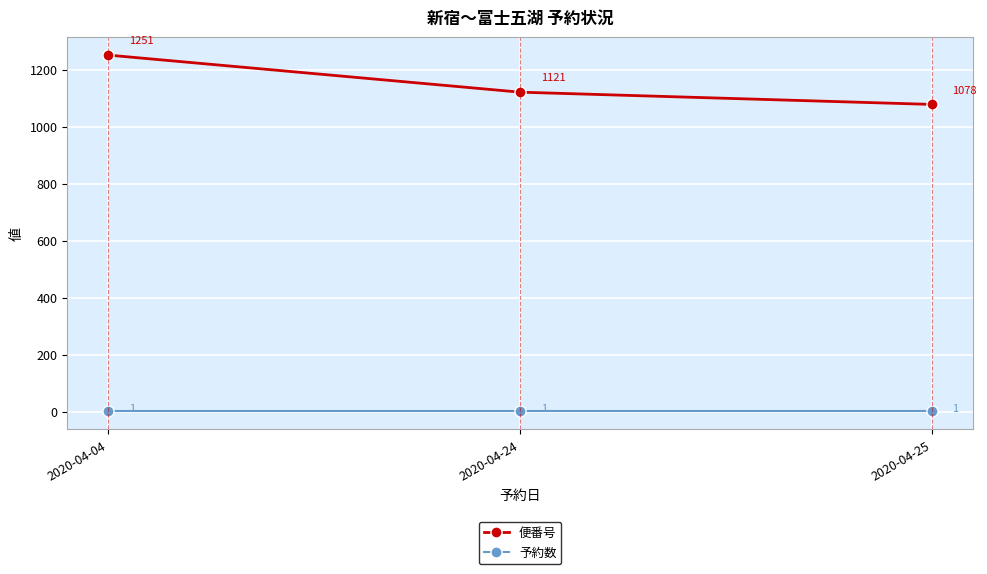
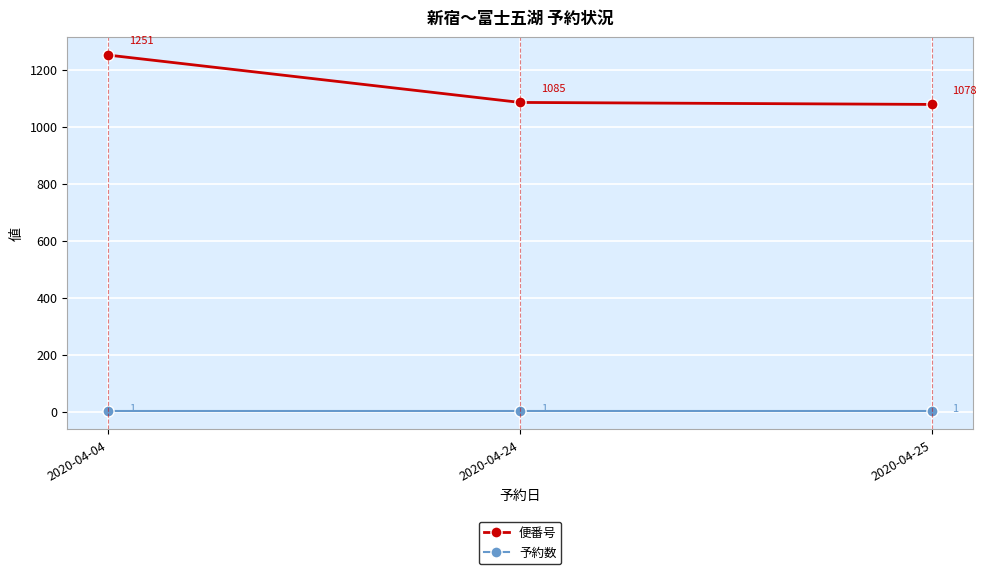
便番号, 2020-04-24: 1121 -> 1085
